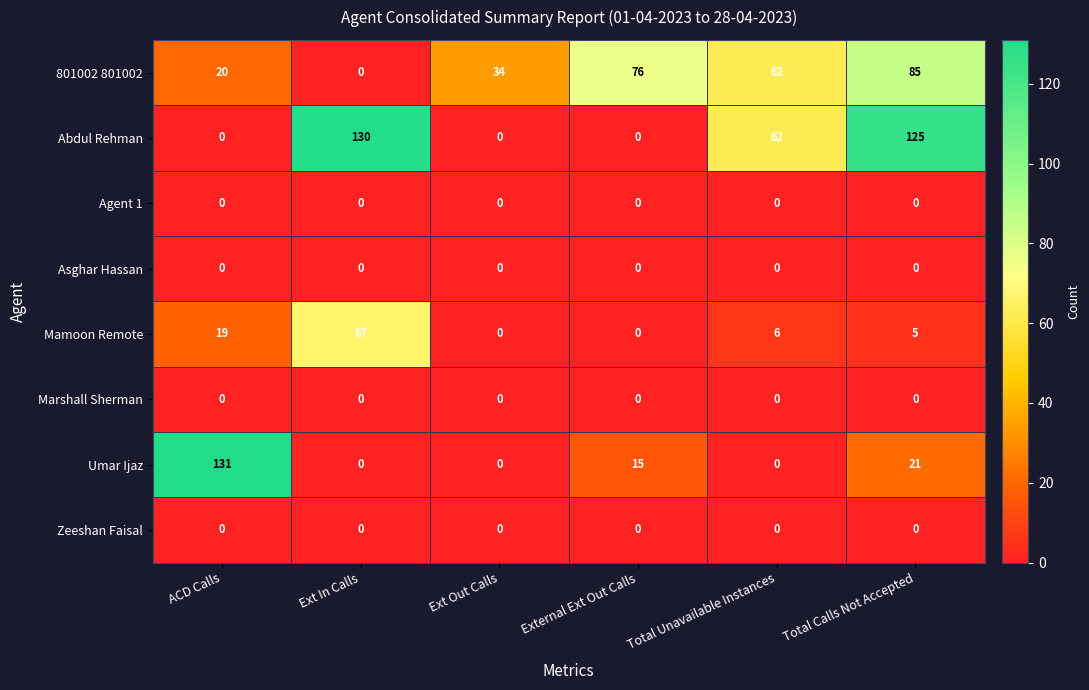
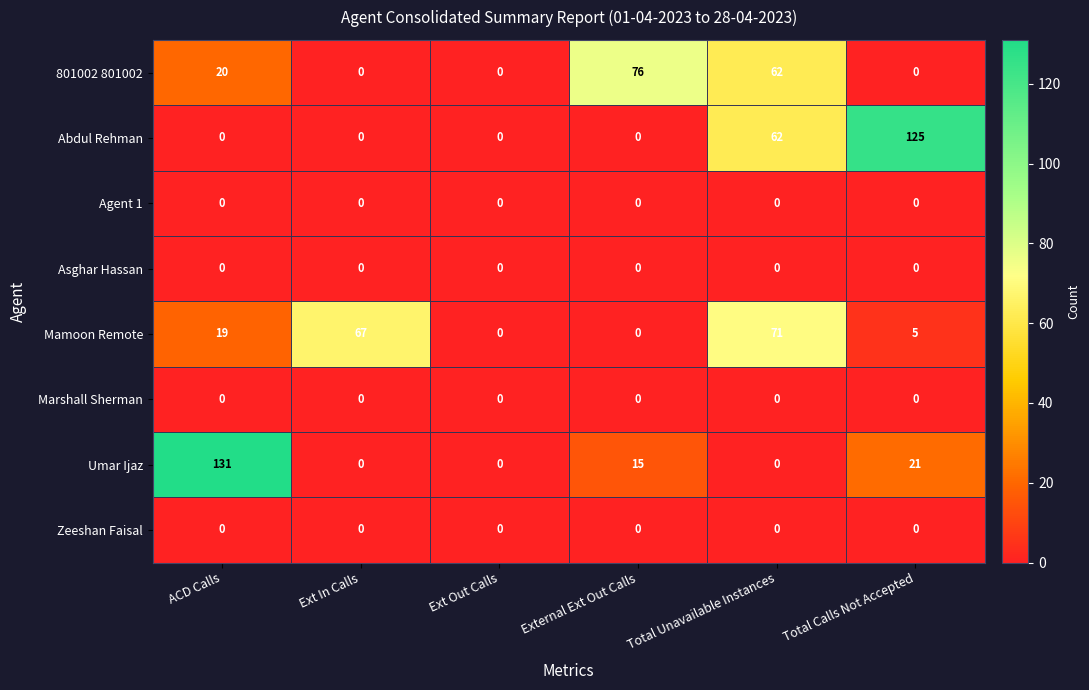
801002 801002, Ext Out Calls: 34 -> 0
801002 801002, Total Calls Not Accepted: 85 -> 0
Abdul Rehman, Ext In Calls: 130 -> 0
Mamoon Remote, Total Unavailable Instances: 6 -> 71
